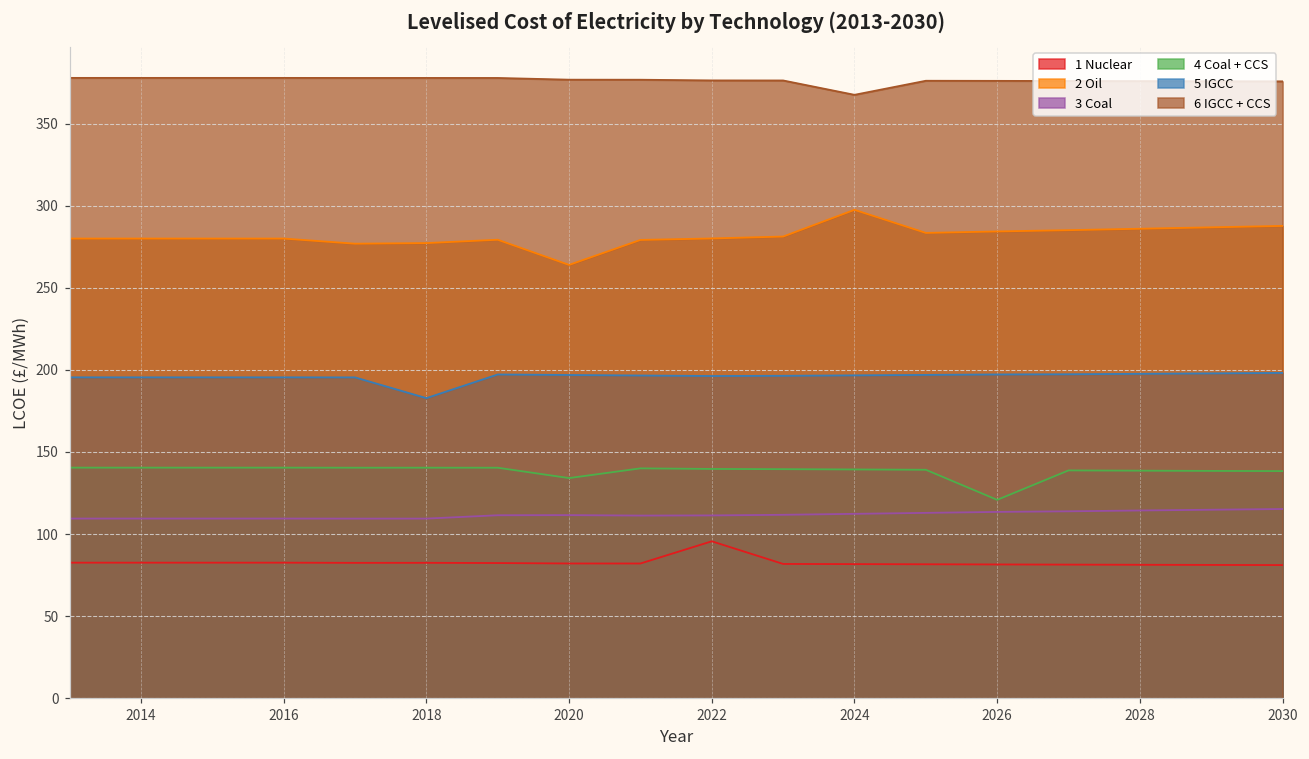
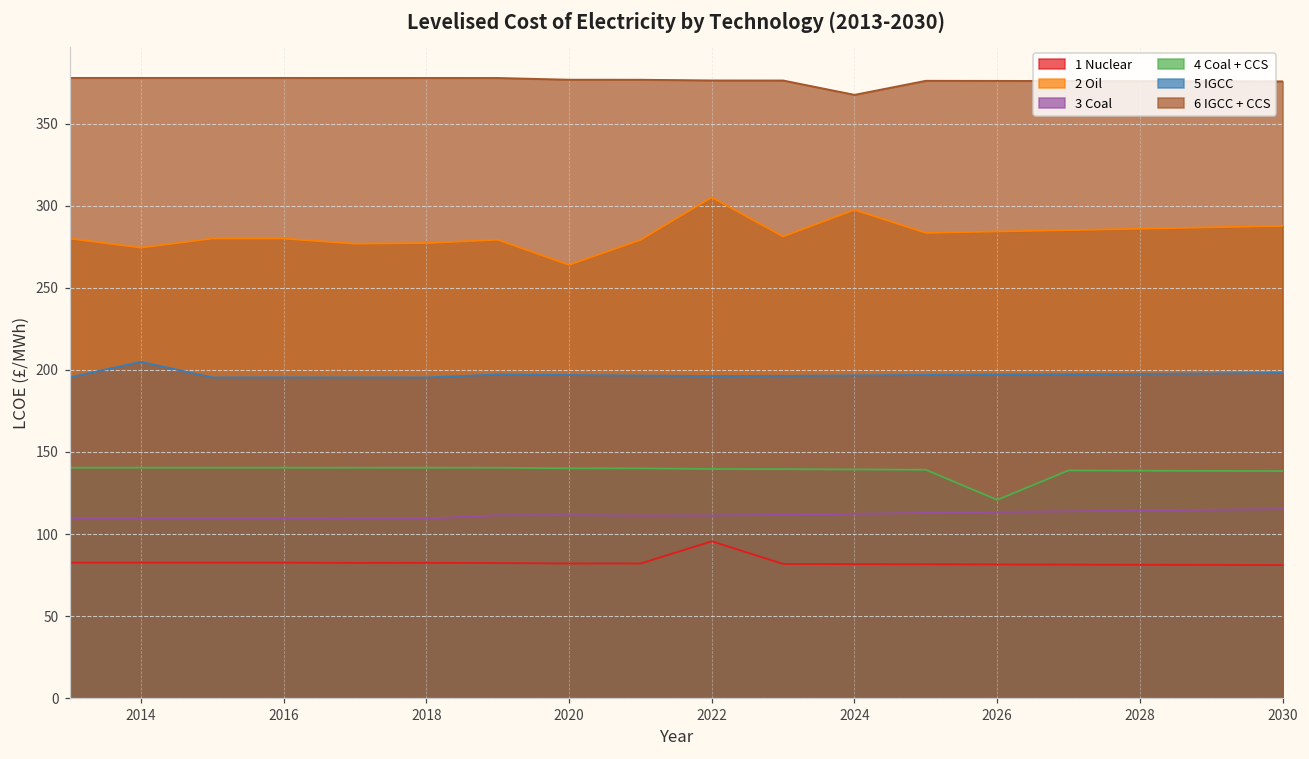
2 Oil, 2014: 280 -> 274
5 IGCC, 2014: 195 -> 205
5 IGCC, 2018: 183 -> 195
4 Coal + CCS, 2020: 134 -> 140
2 Oil, 2022: 280 -> 305
